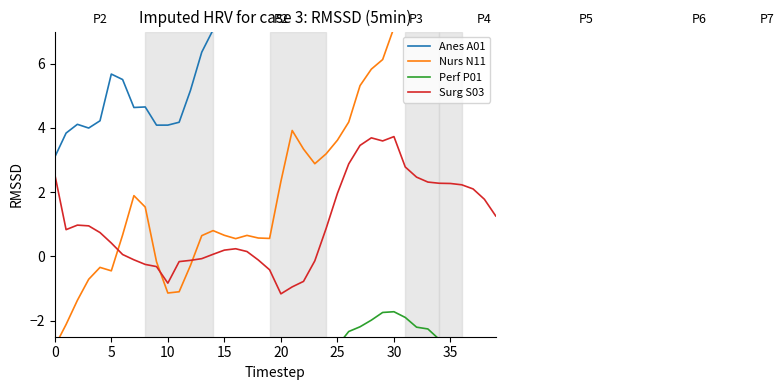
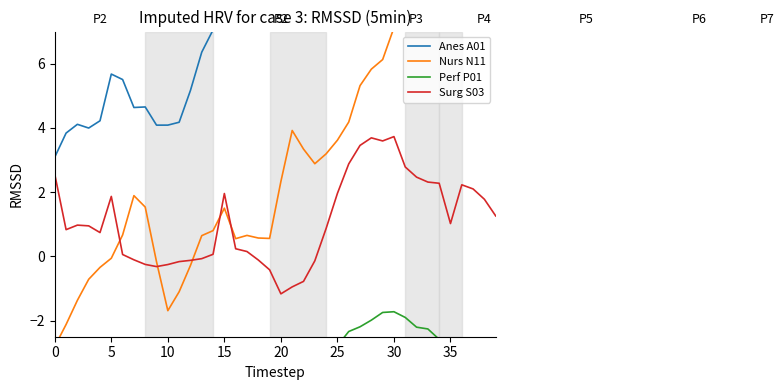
Nurs N11, 5: -0.4 -> -0.1
Surg S03, 5: 0.4 -> 1.9
Nurs N11, 10: -1.1 -> -1.7
Surg S03, 10: -0.8 -> -0.3
Nurs N11, 15: 0.7 -> 1.5
Surg S03, 15: 0.2 -> 2.0
Surg S03, 35: 2.3 -> 1.0
